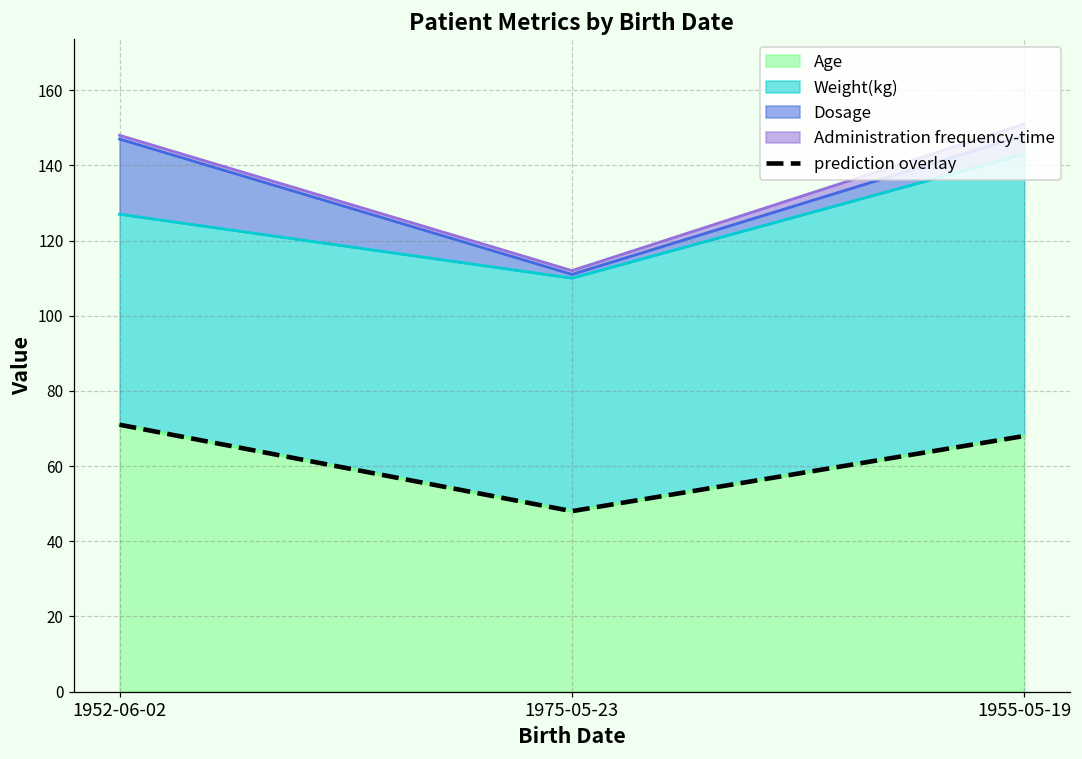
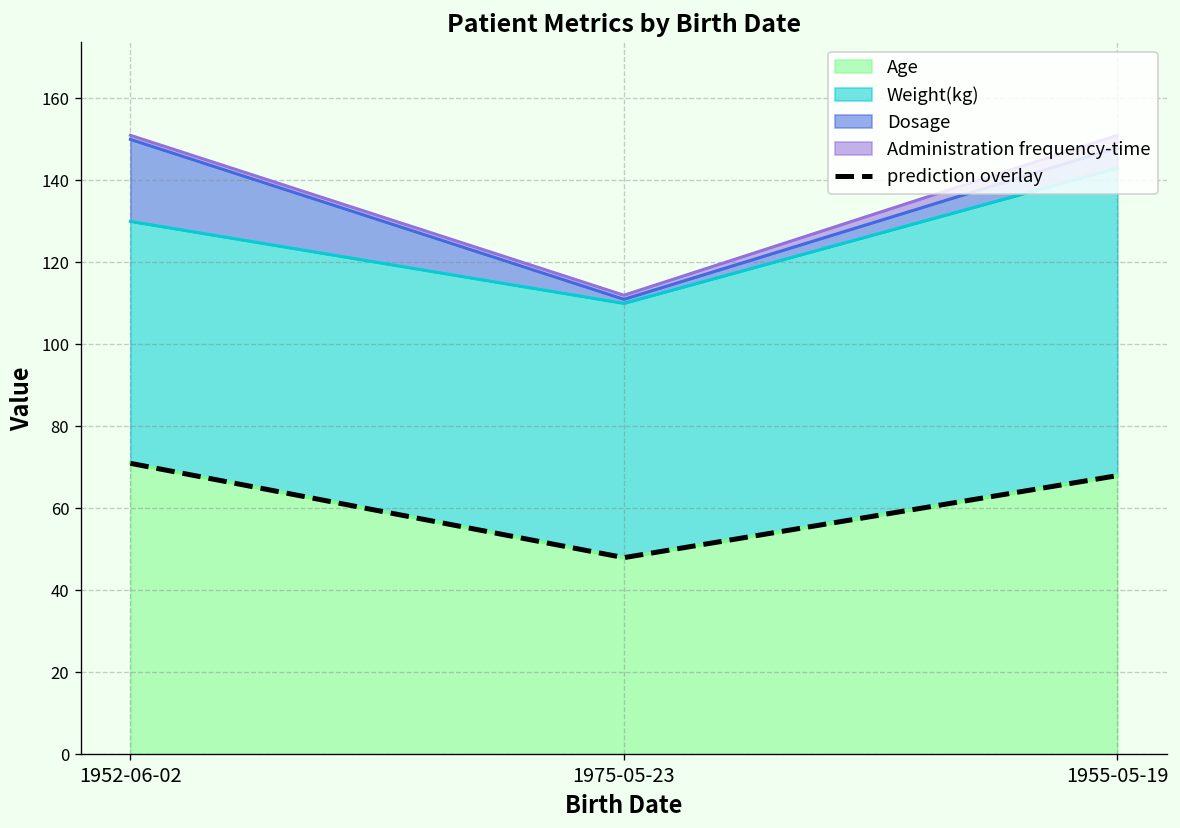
Weight(kg), 1952-06-02: 56 -> 59
